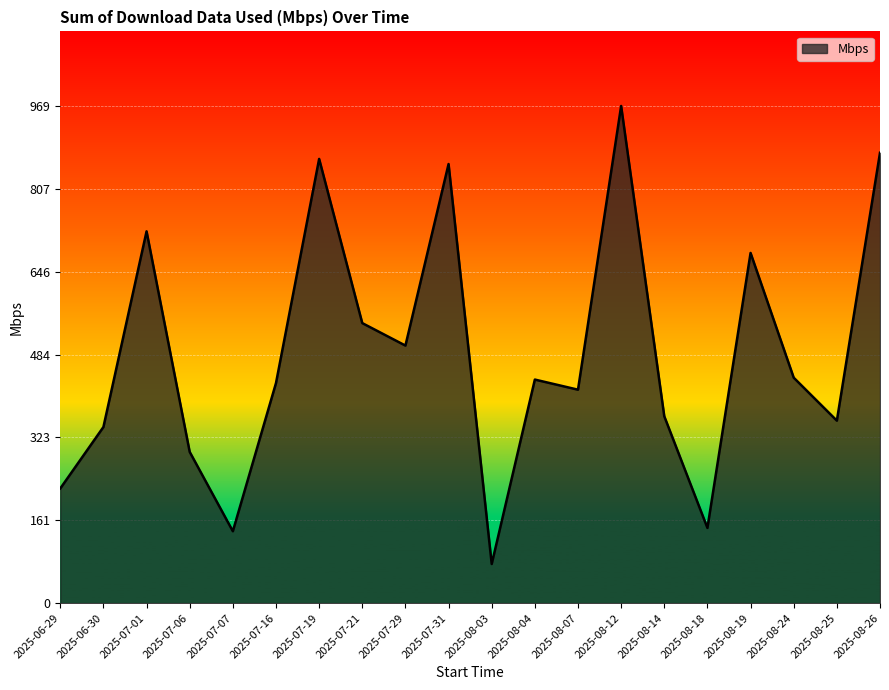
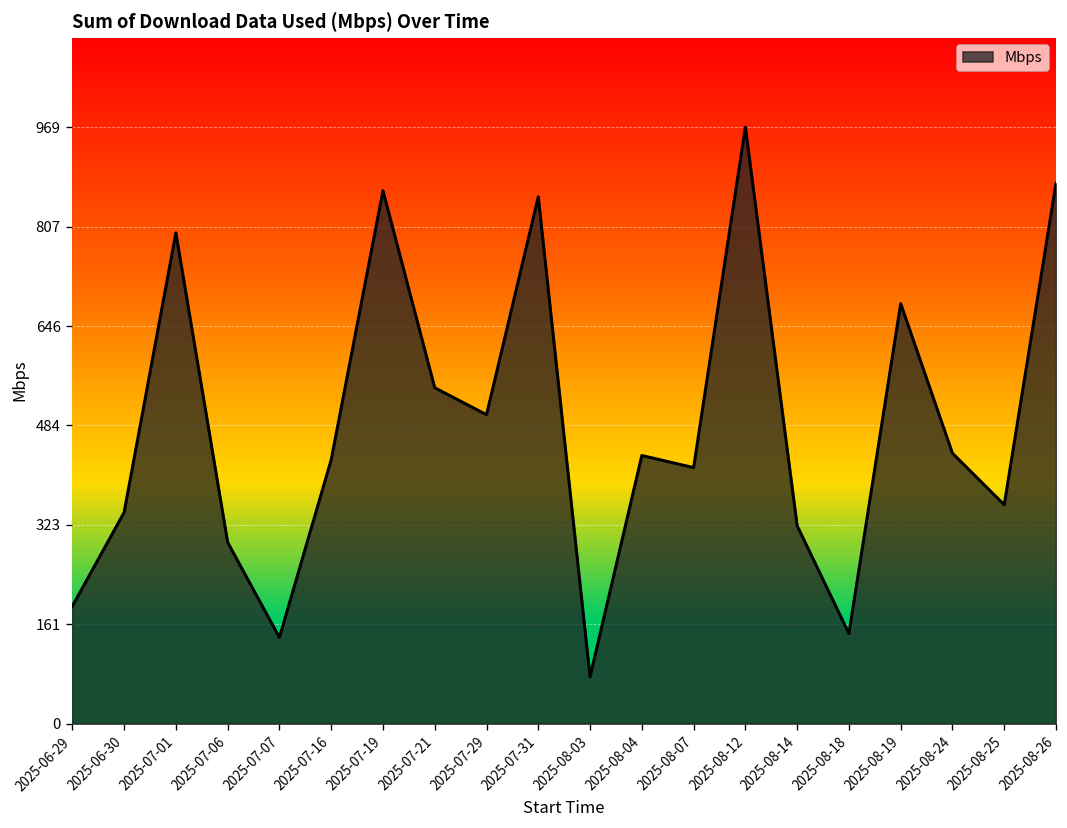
2025-06-29: 220 -> 190
2025-07-01: 720 -> 800
2025-08-14: 360 -> 320
